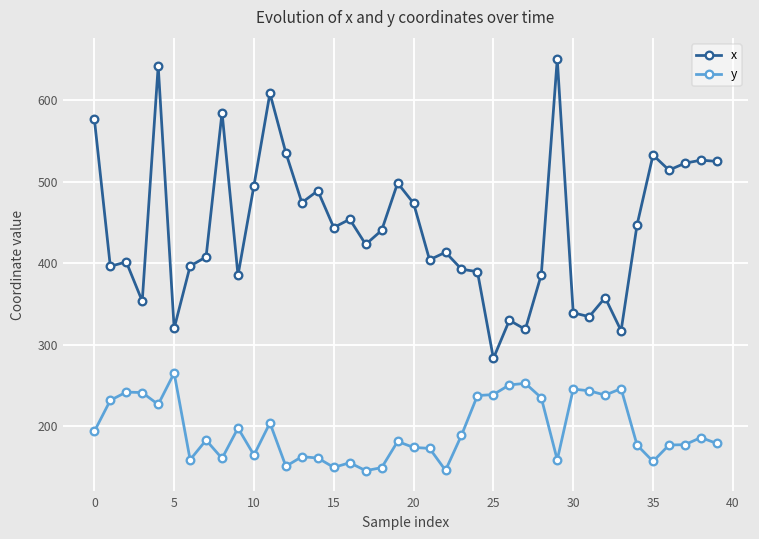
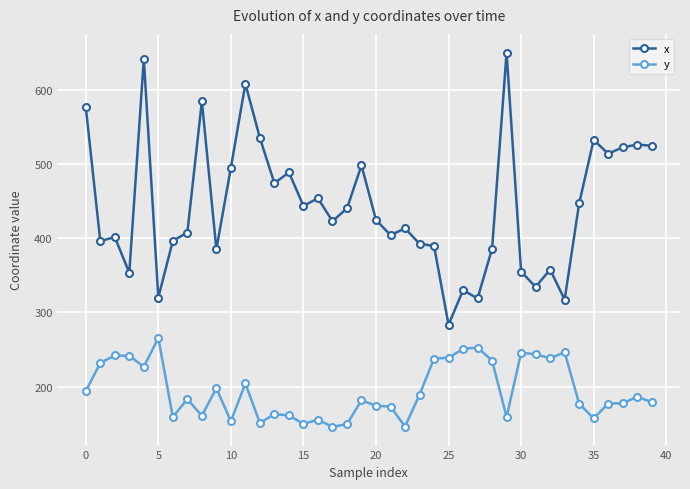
y, 10: 160 -> 150
x, 20: 470 -> 420
x, 30: 340 -> 360
